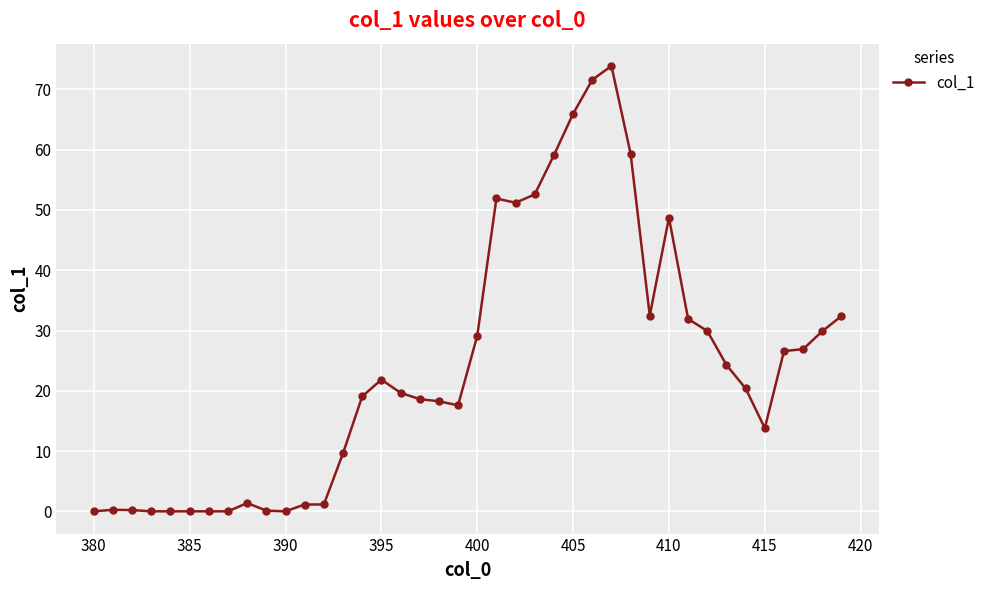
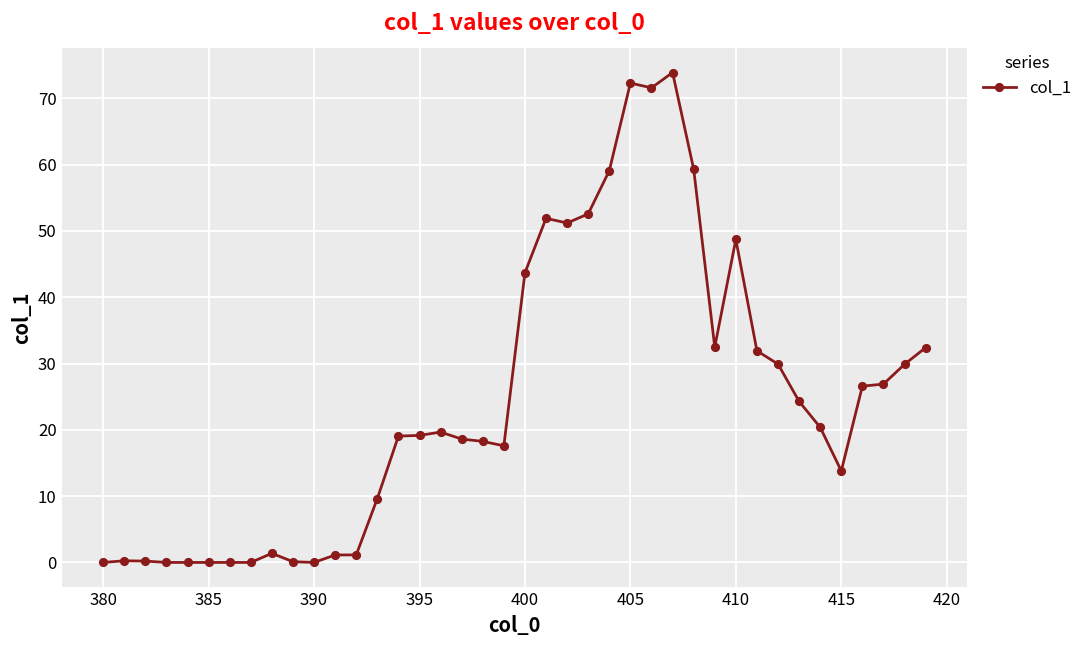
395: 22 -> 19
400: 29 -> 44
405: 66 -> 72
